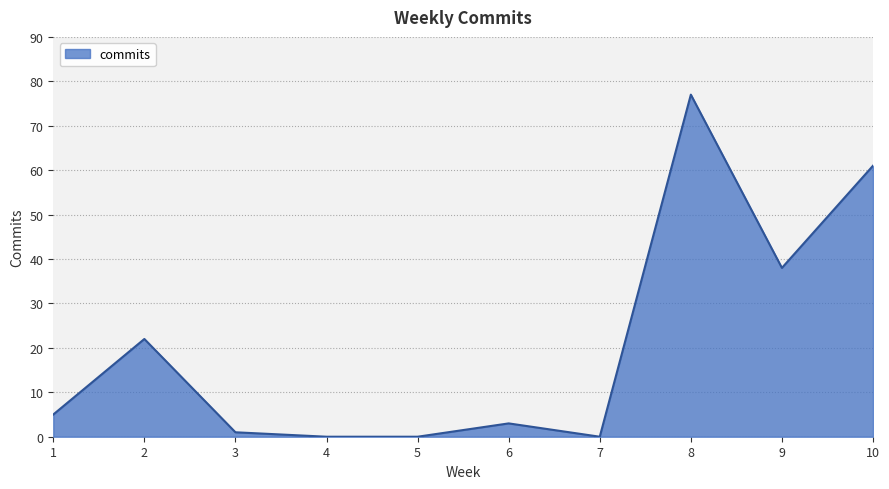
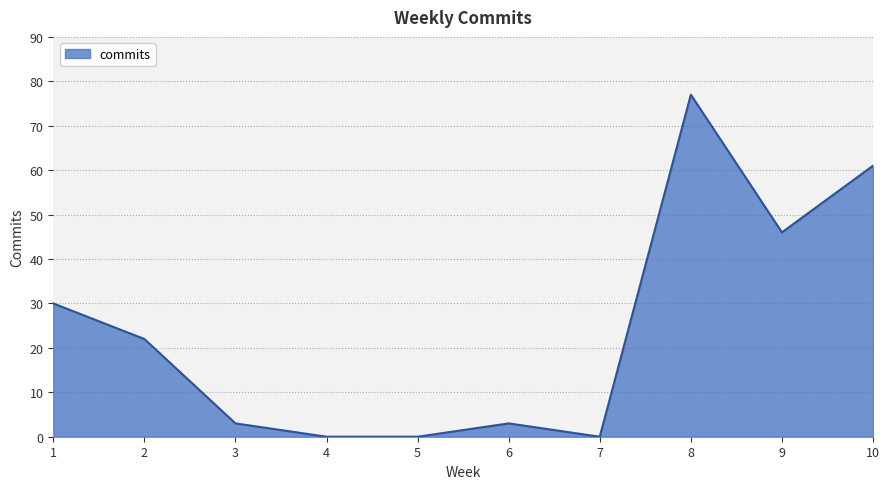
1: 5 -> 30
3: 1 -> 3
9: 38 -> 46
